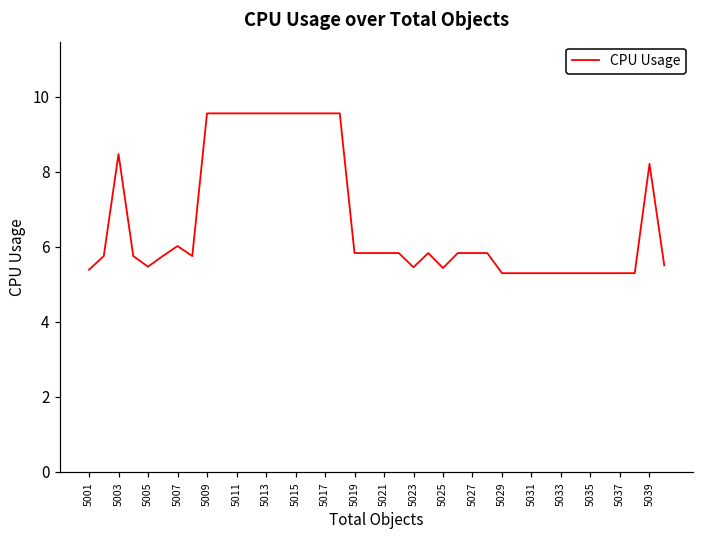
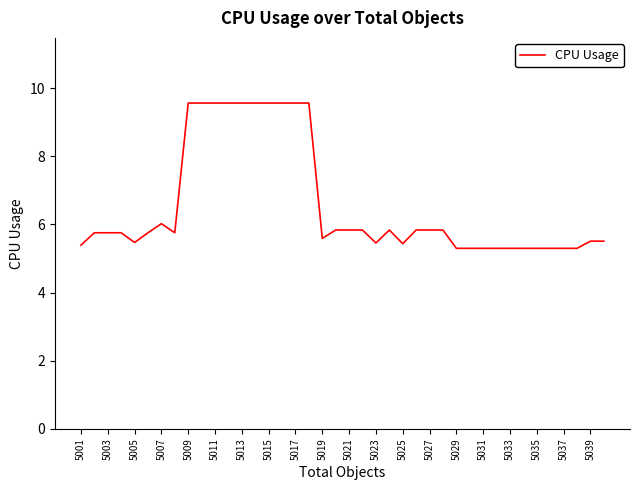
5003: 8.5 -> 5.8
5019: 5.8 -> 5.6
5039: 8.2 -> 5.5
